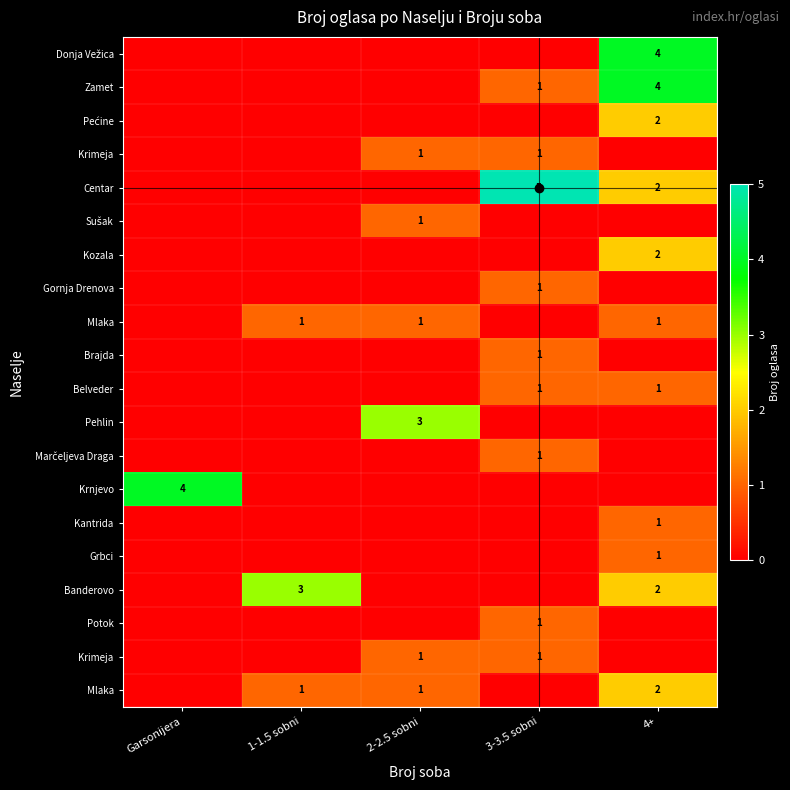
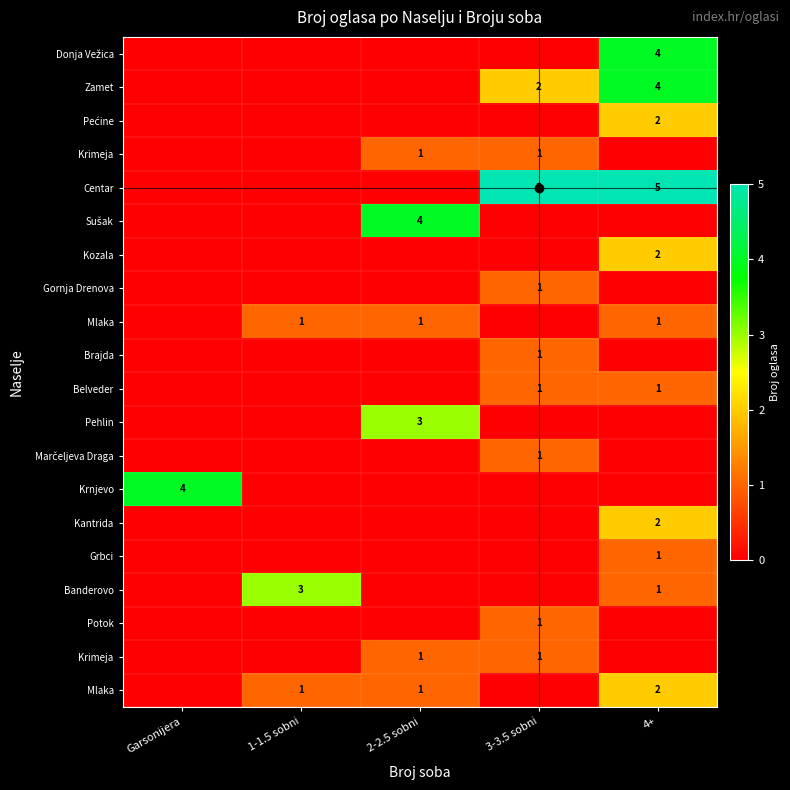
Zamet, 3-3.5 sobni: 1 -> 2
Centar, 4+: 2 -> 5
Sušak, 2-2.5 sobni: 1 -> 4
Kantrida, 4+: 1 -> 2
Banderovo, 4+: 2 -> 1
